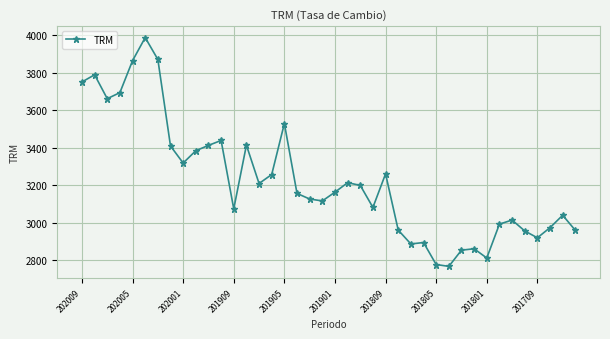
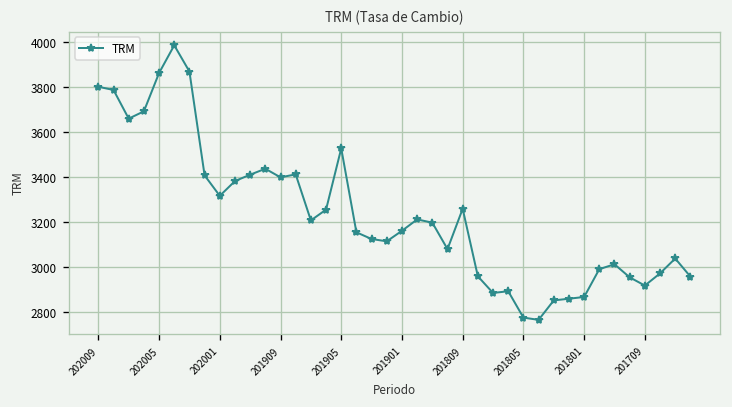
202009: 3750 -> 3800
201909: 3070 -> 3400
201801: 2810 -> 2870
